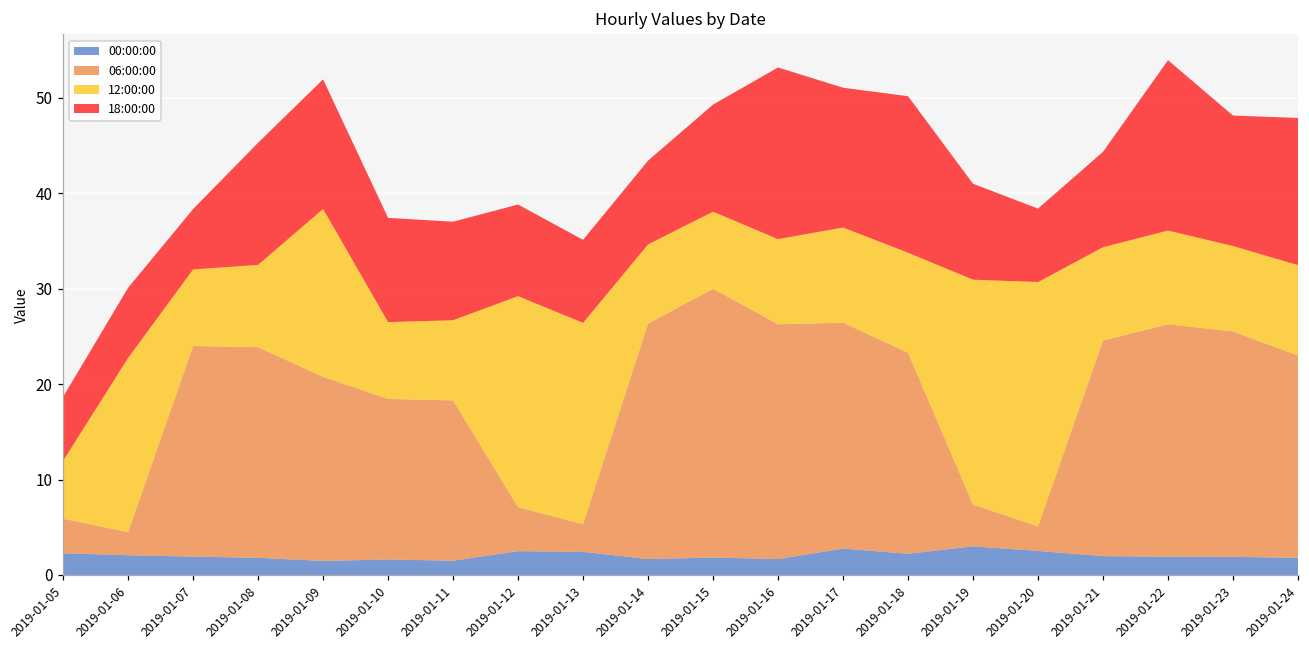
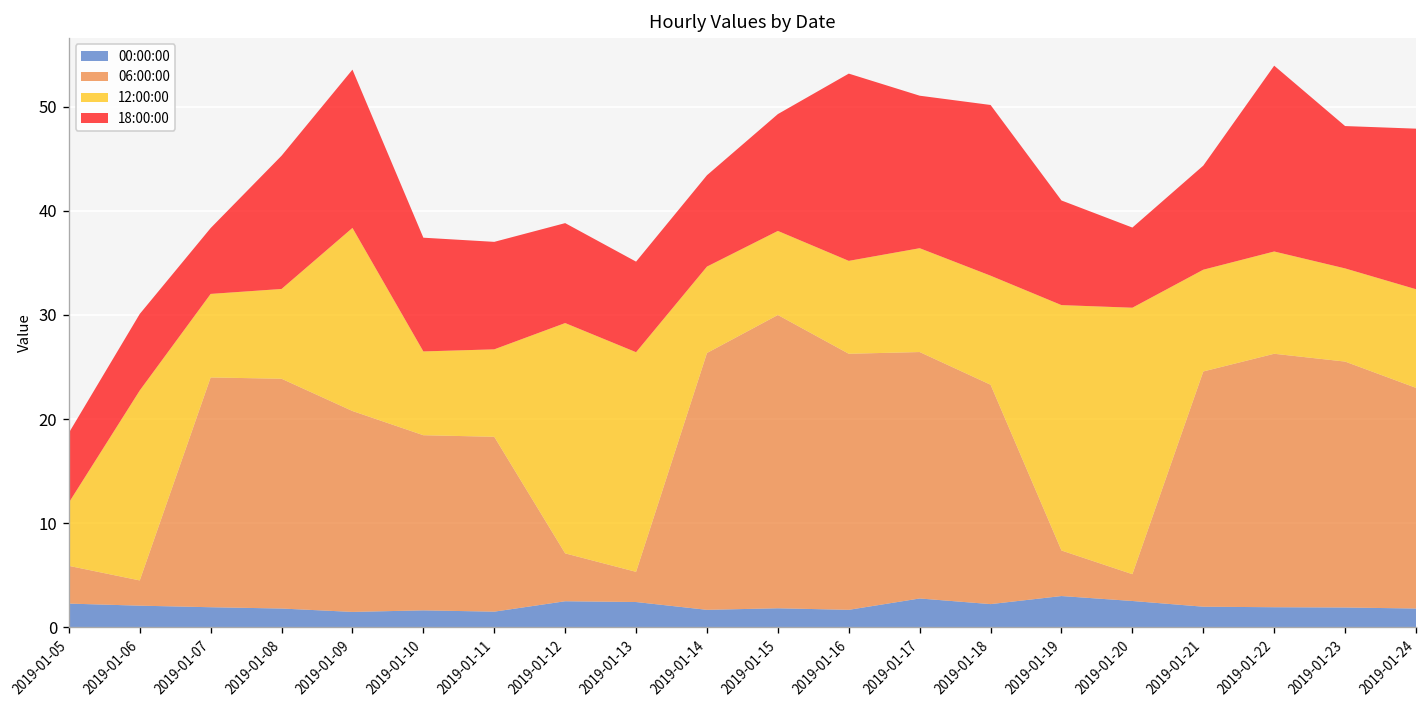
18:00:00, 2019-01-09: 14 -> 15
